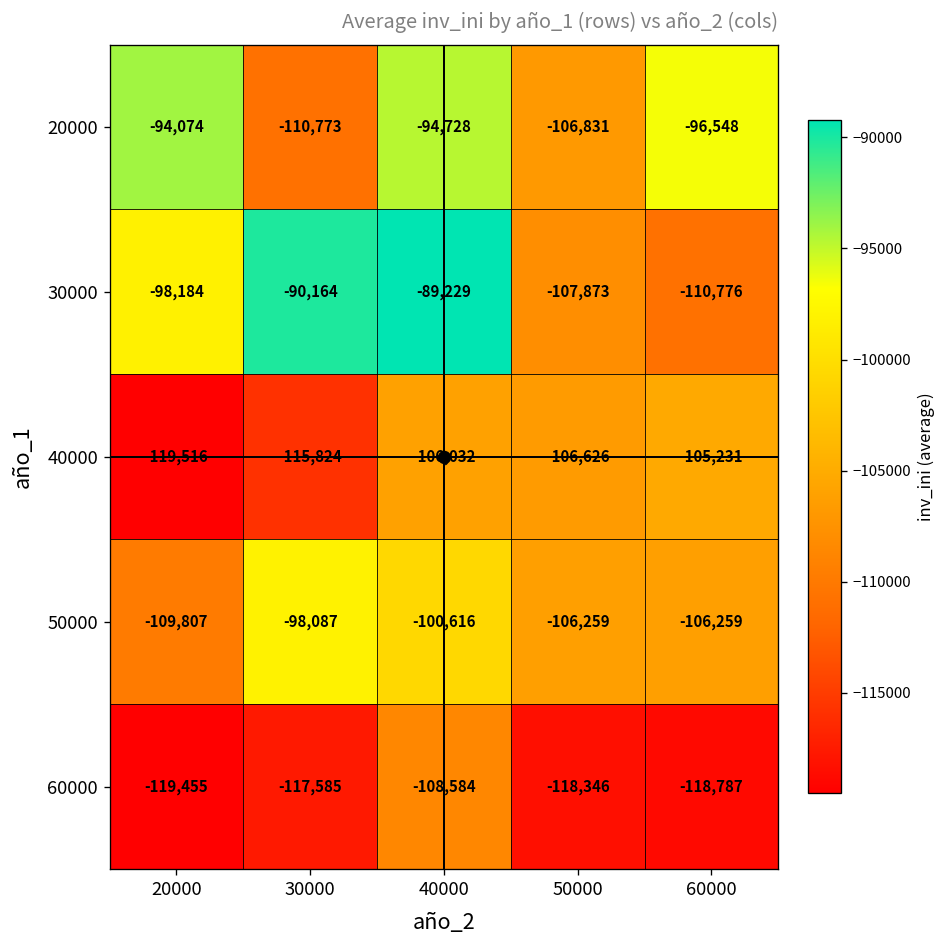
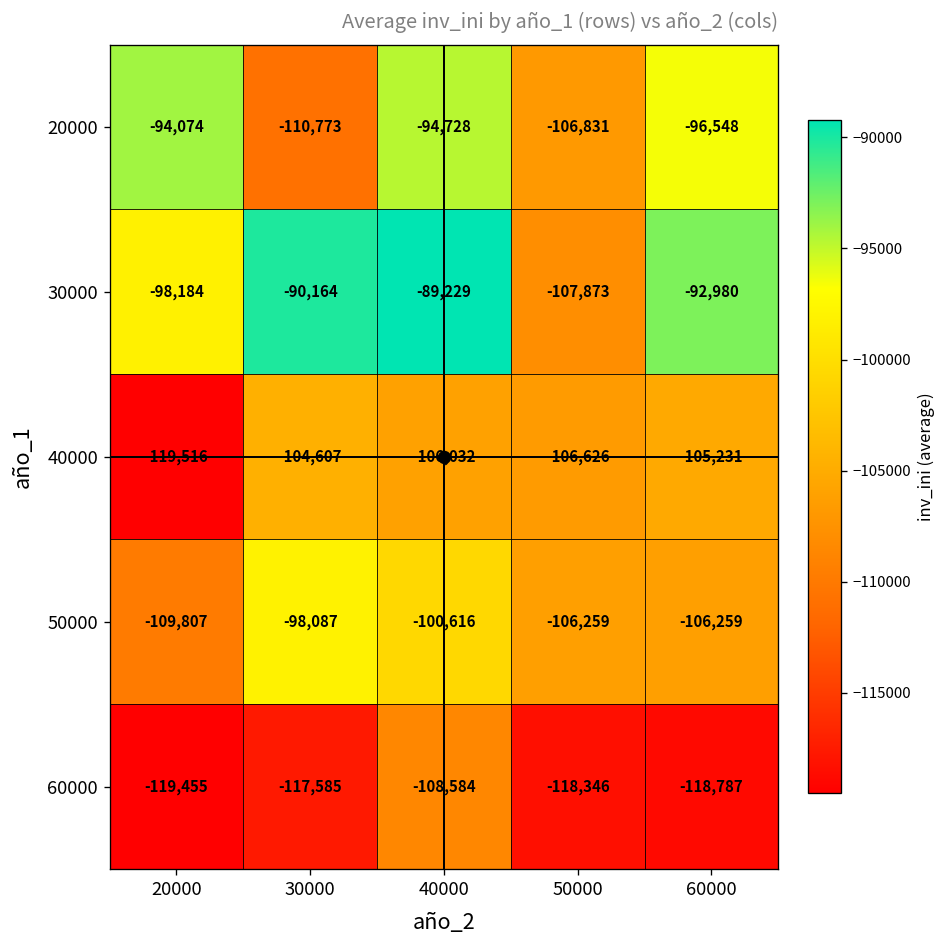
30000, 60000: -110,776 -> -92,980
40000, 30000: -115,824 -> -104,607
